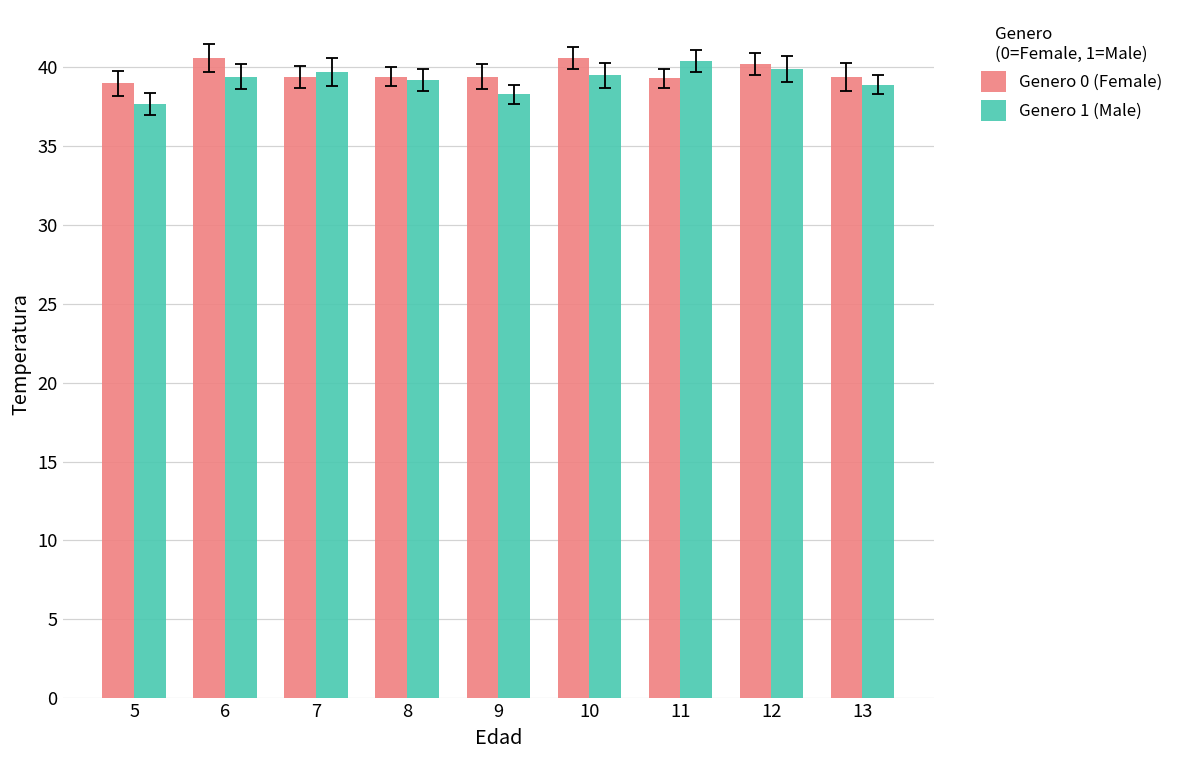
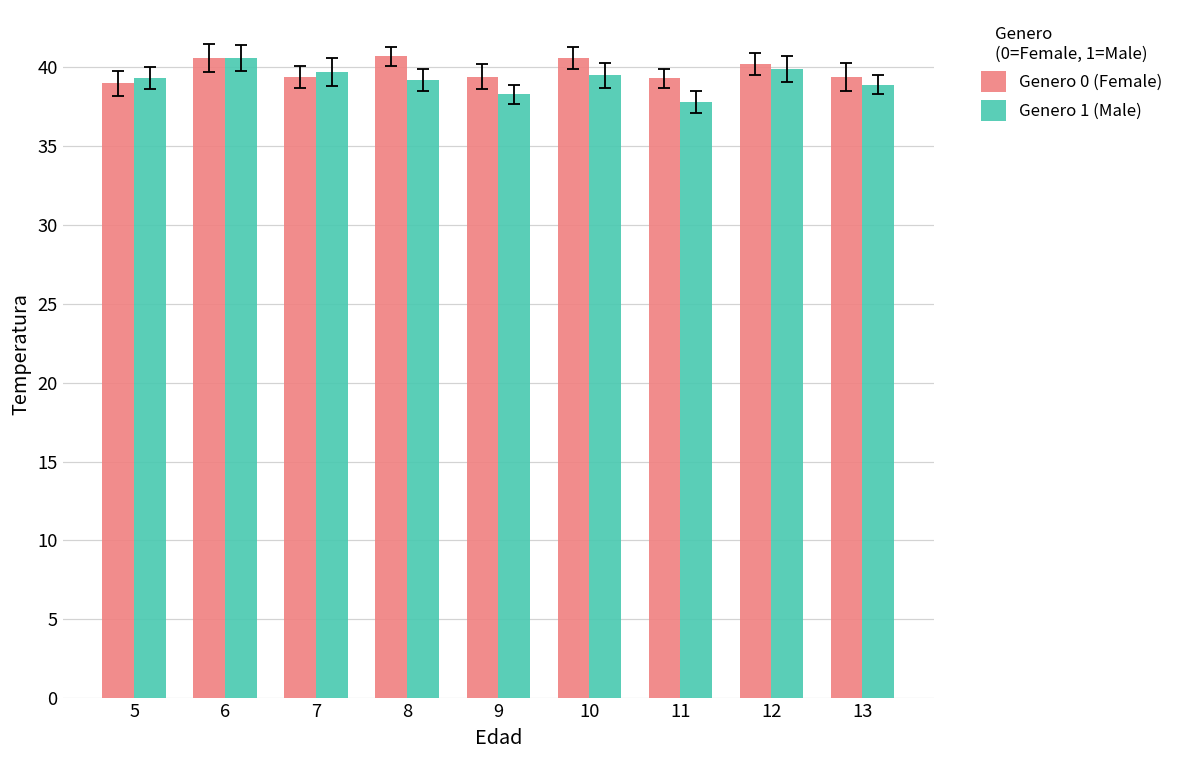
Genero 1 (Male), 5: 37.7 -> 39.3
Genero 1 (Male), 6: 39.4 -> 40.6
Genero 0 (Female), 8: 39.4 -> 40.7
Genero 1 (Male), 11: 40.4 -> 37.8
